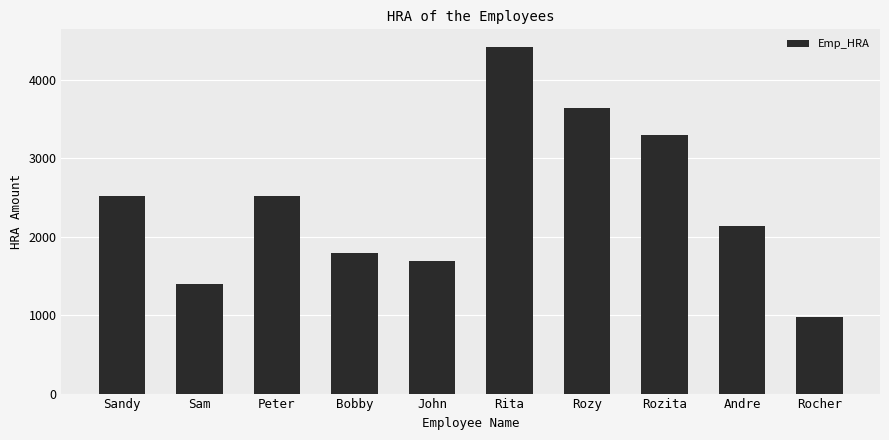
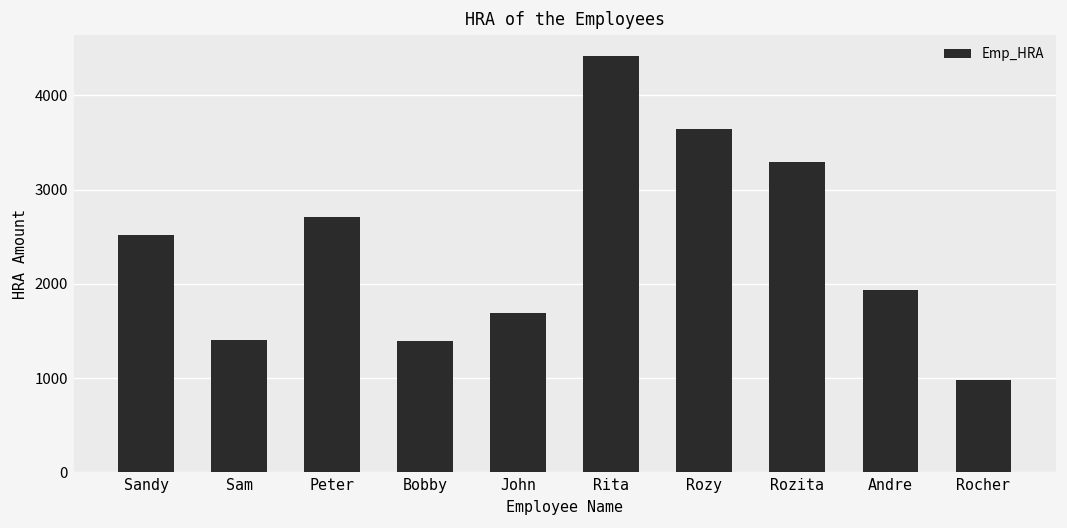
Peter: 2500 -> 2700
Bobby: 1800 -> 1400
Andre: 2100 -> 1900
